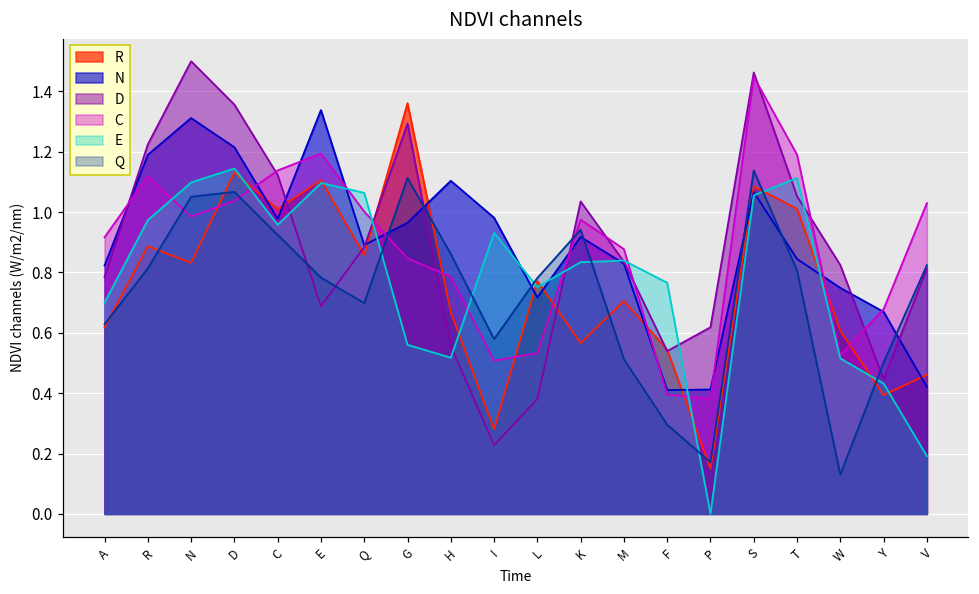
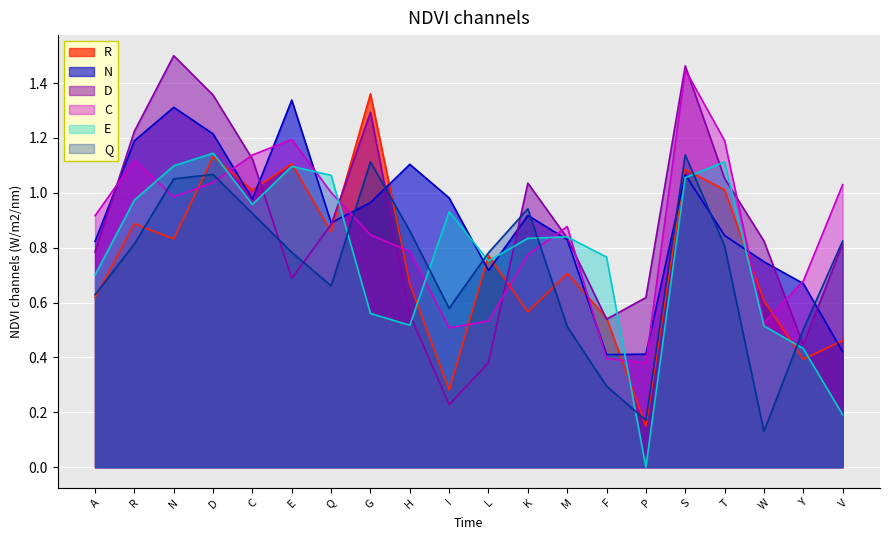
Q, Q: 0.70 -> 0.66
C, K: 0.98 -> 0.77
